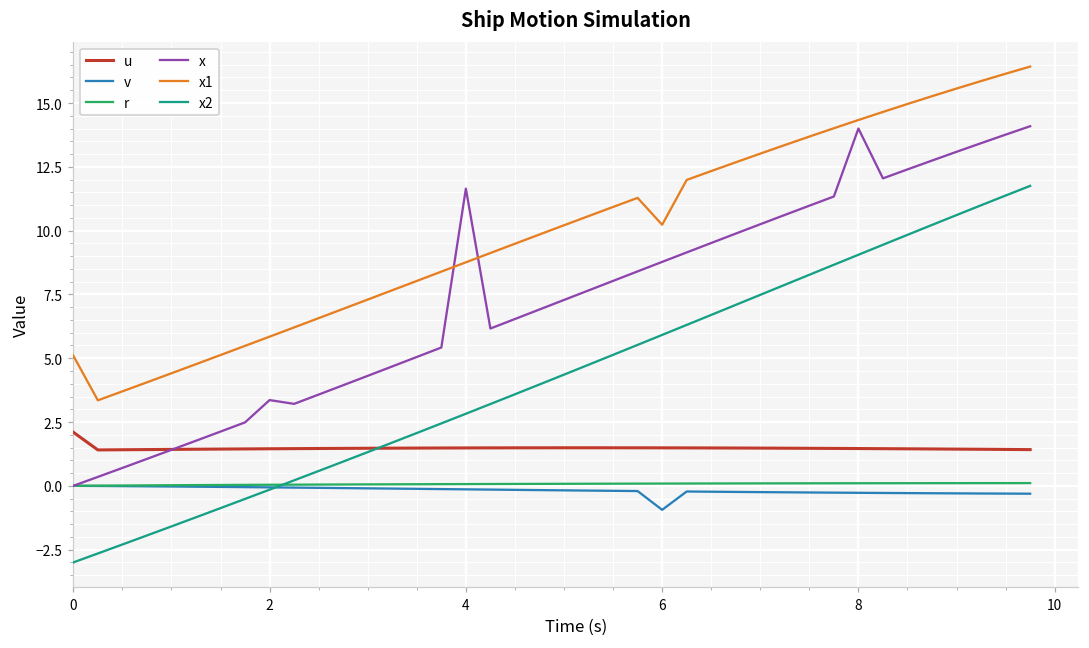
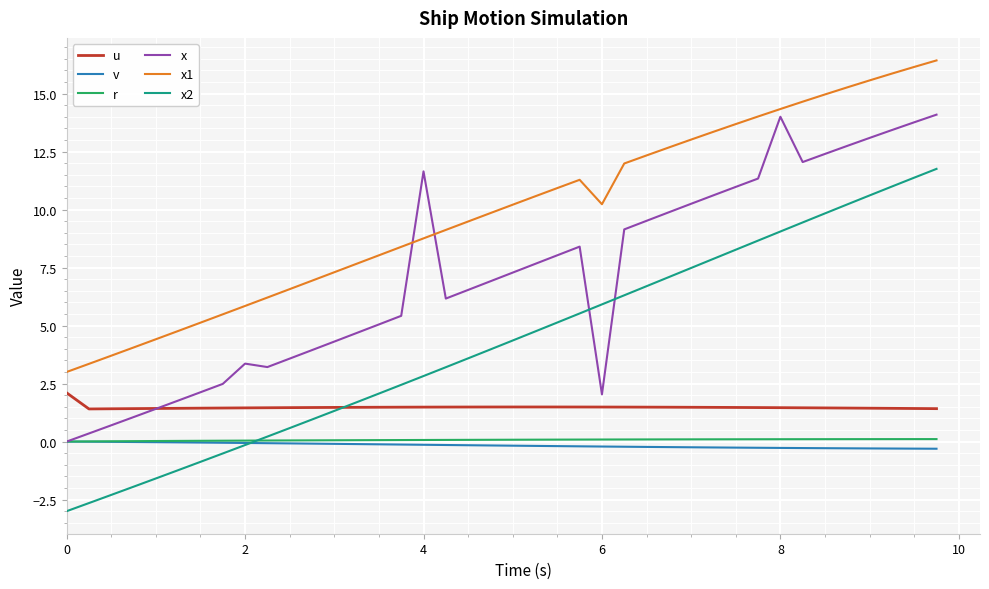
x1, 0: 5.1 -> 3.0
v, 6: -0.9 -> -0.2
x, 6: 8.8 -> 2.0
